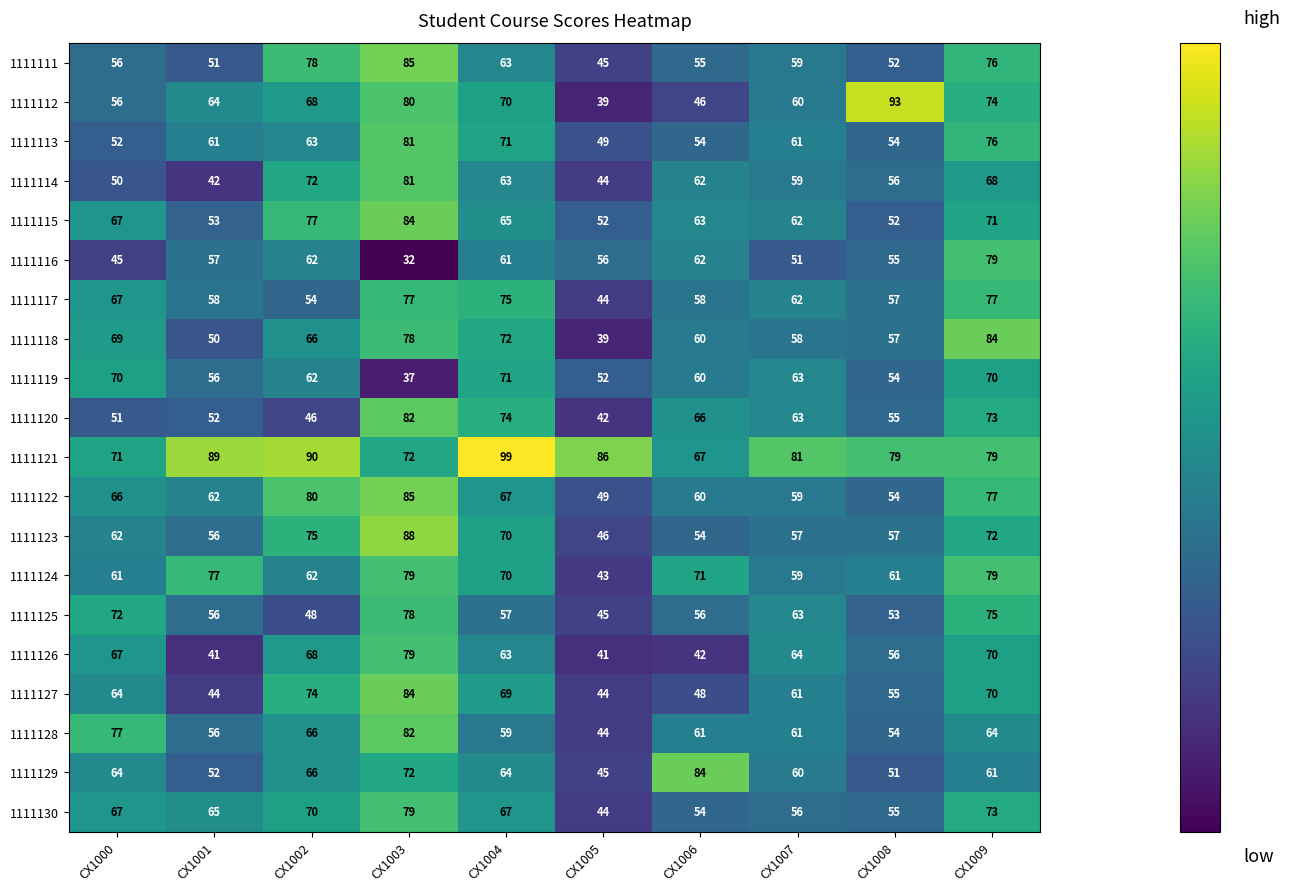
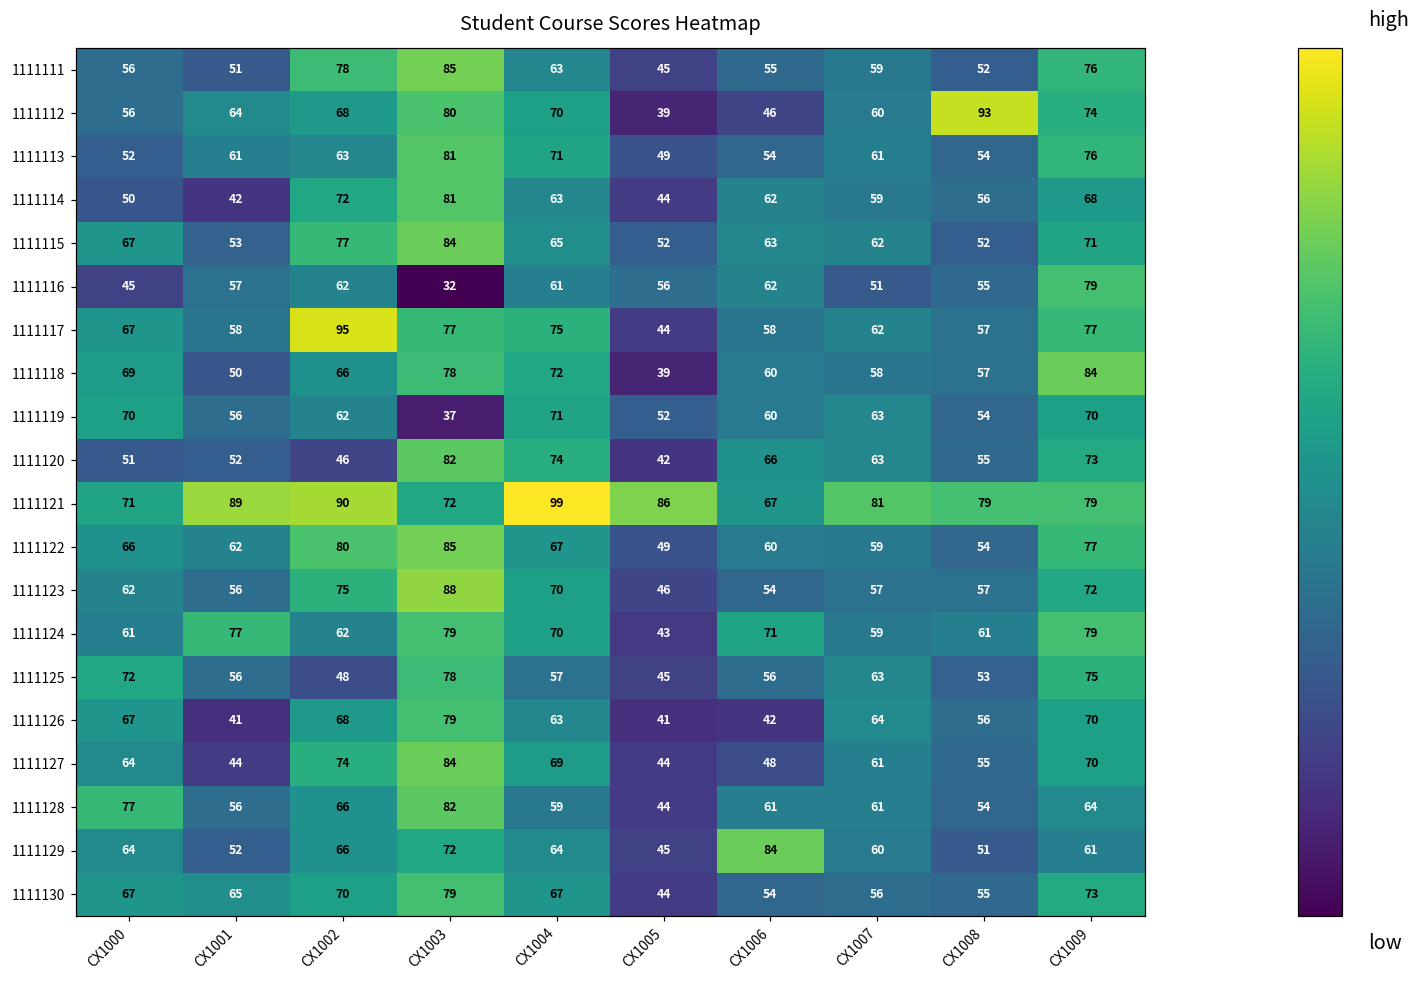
1111117, CX1002: 54 -> 95
